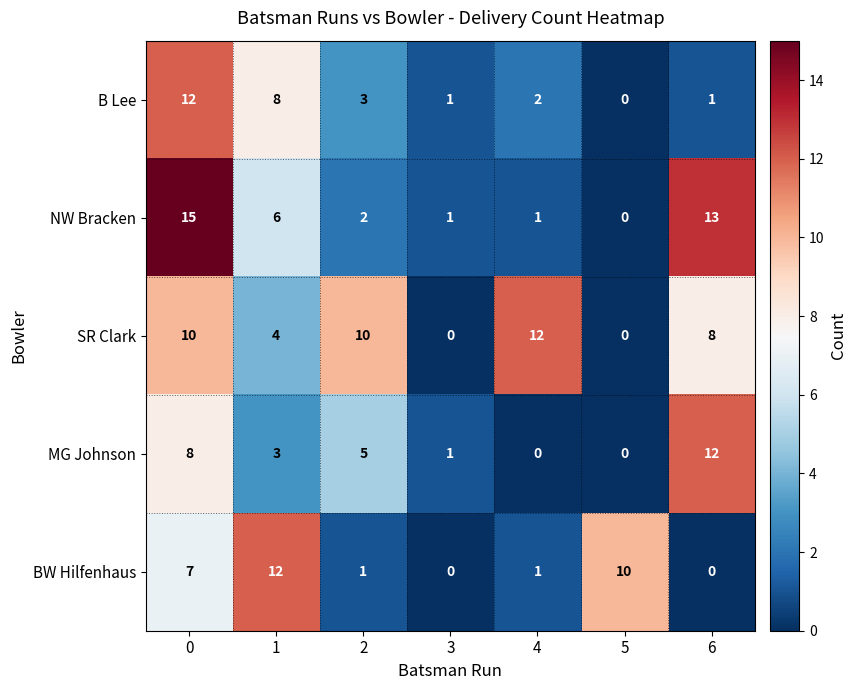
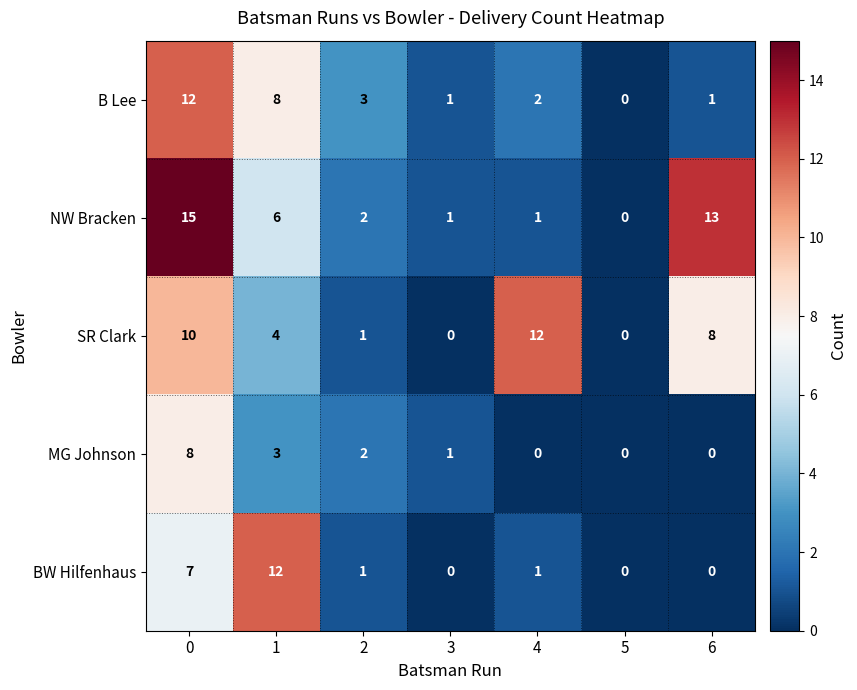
SR Clark, 2: 10 -> 1
MG Johnson, 2: 5 -> 2
MG Johnson, 6: 12 -> 0
BW Hilfenhaus, 5: 10 -> 0
